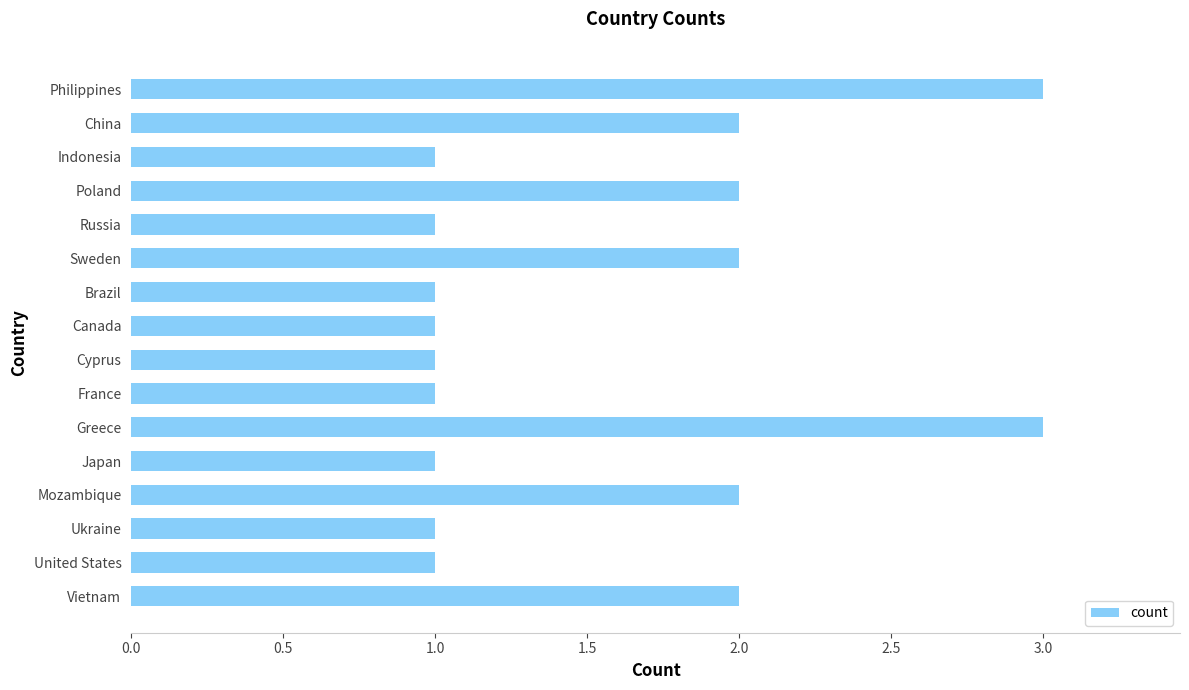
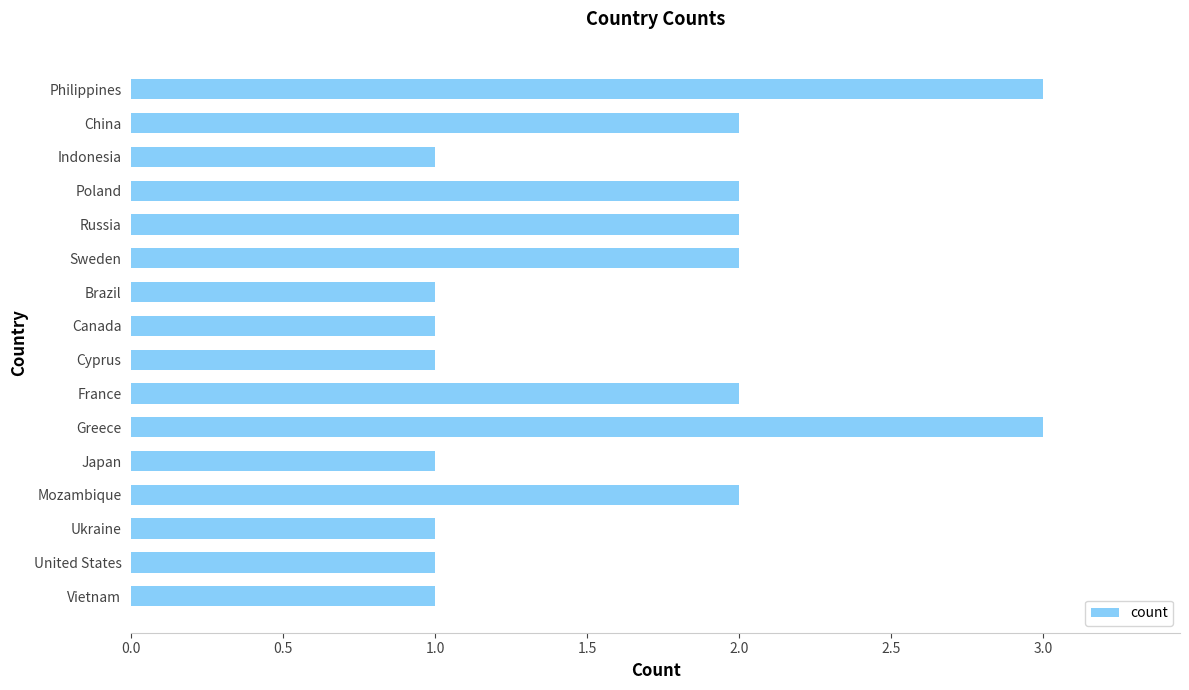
Russia: 1 -> 2
France: 1 -> 2
Vietnam: 2 -> 1
